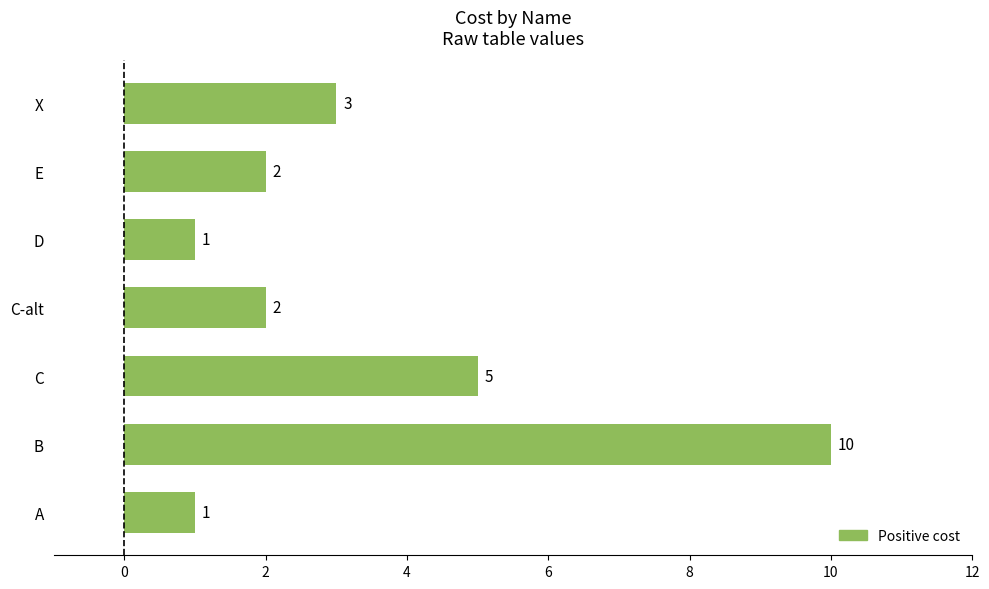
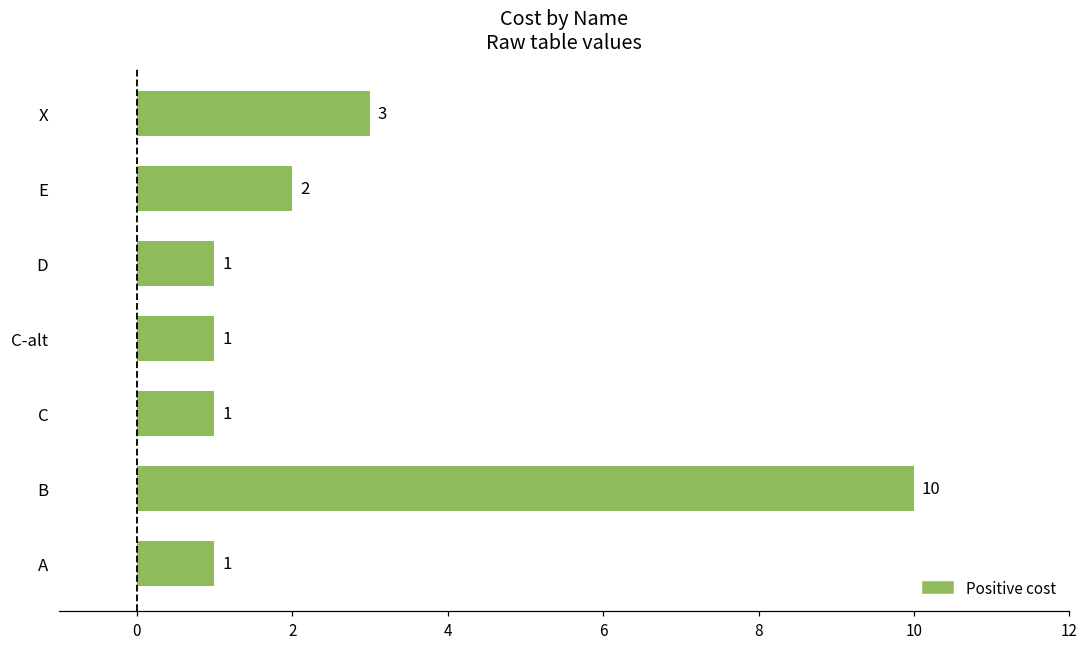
C-alt: 2 -> 1
C: 5 -> 1
